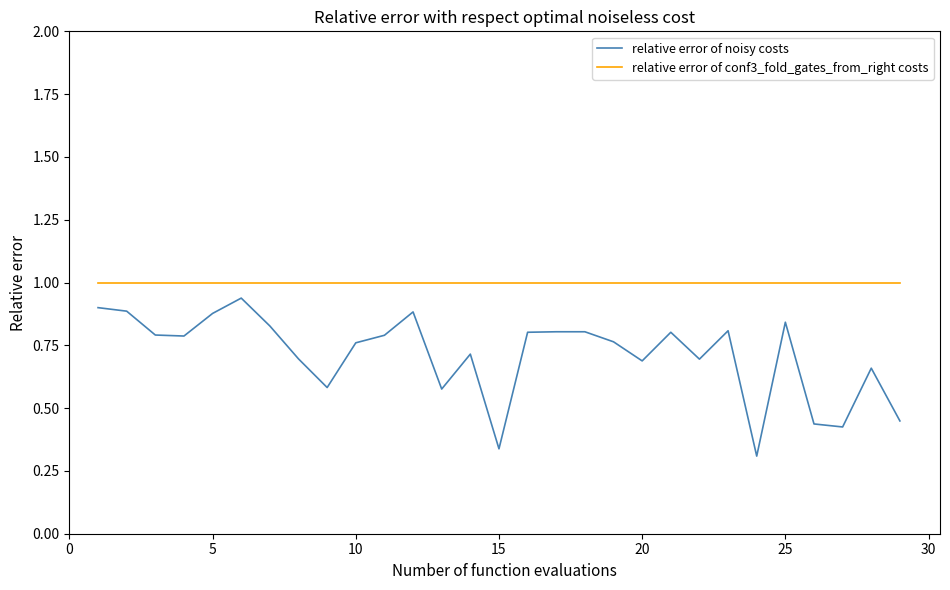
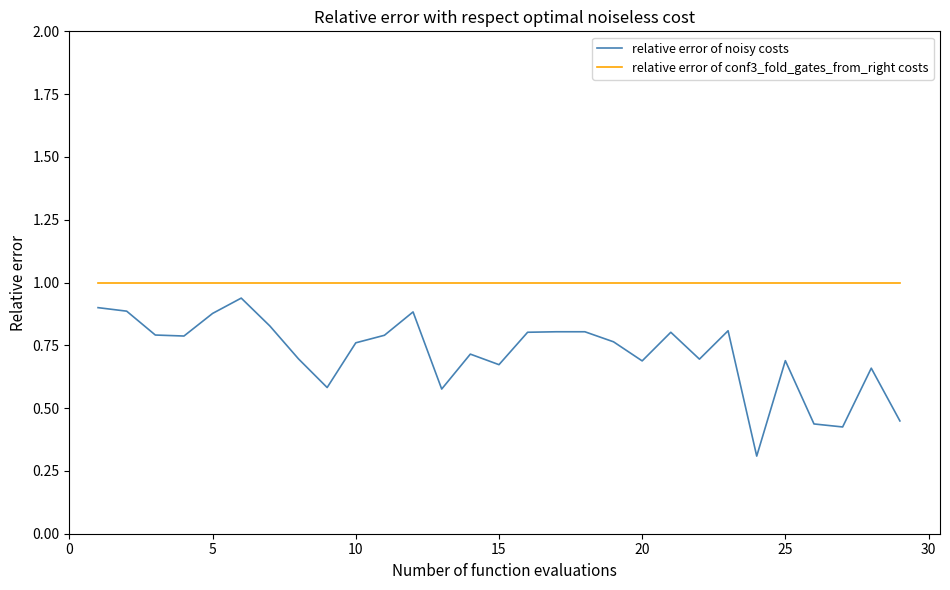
relative error of noisy costs, 15: 0.34 -> 0.67
relative error of noisy costs, 25: 0.84 -> 0.69
